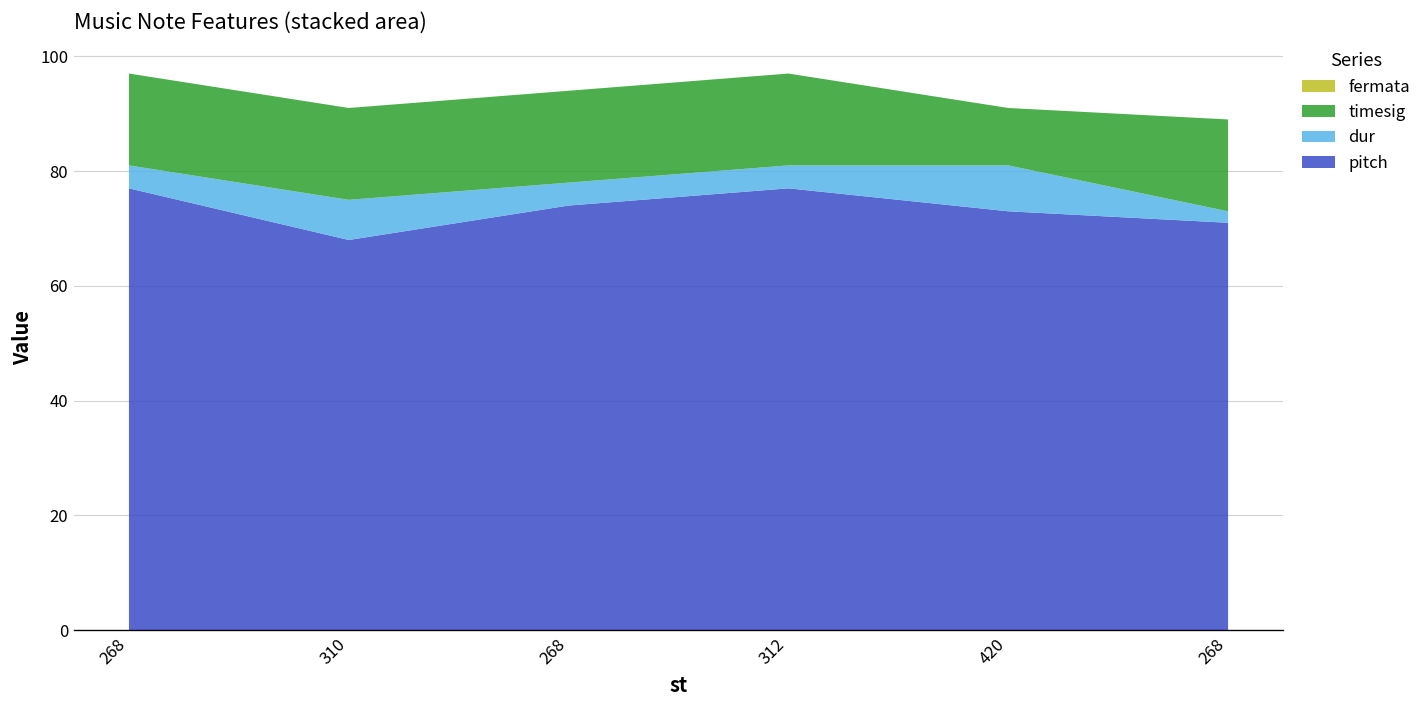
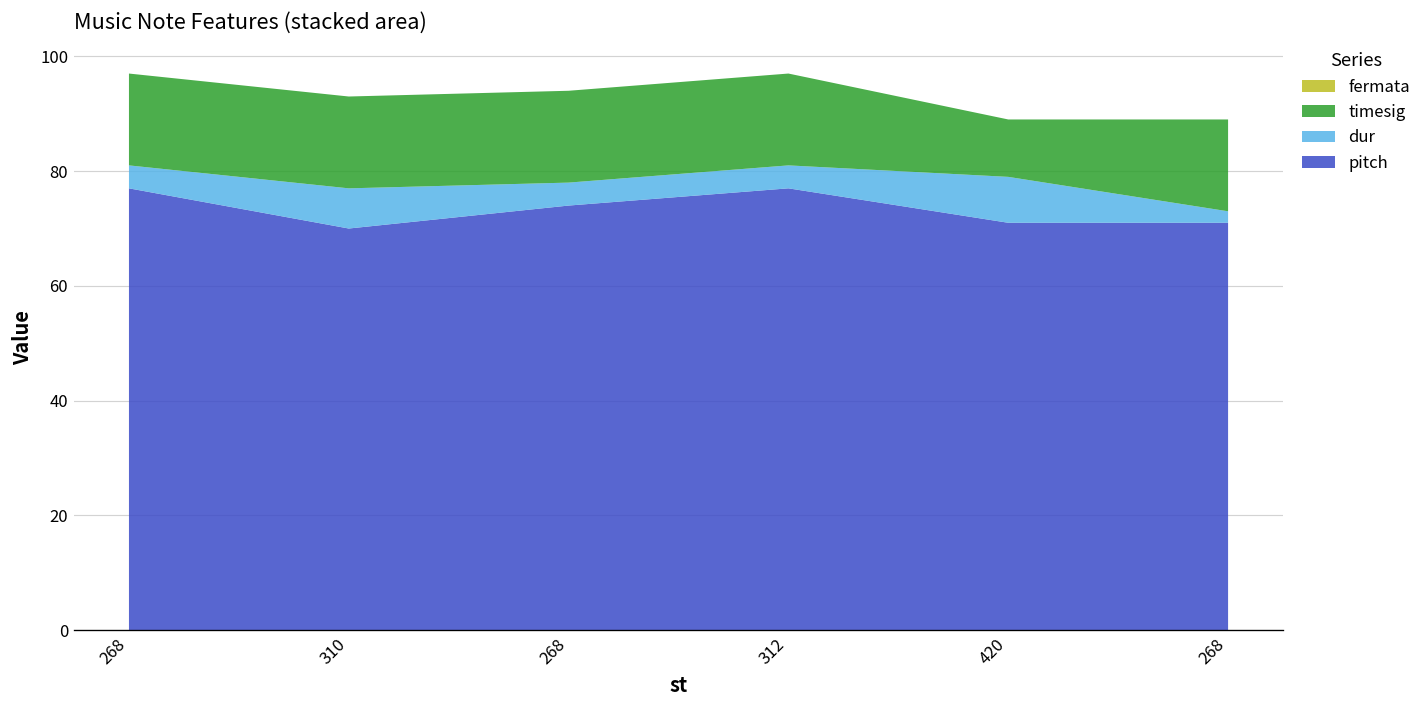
pitch, 310: 68 -> 70
pitch, 420: 73 -> 71
